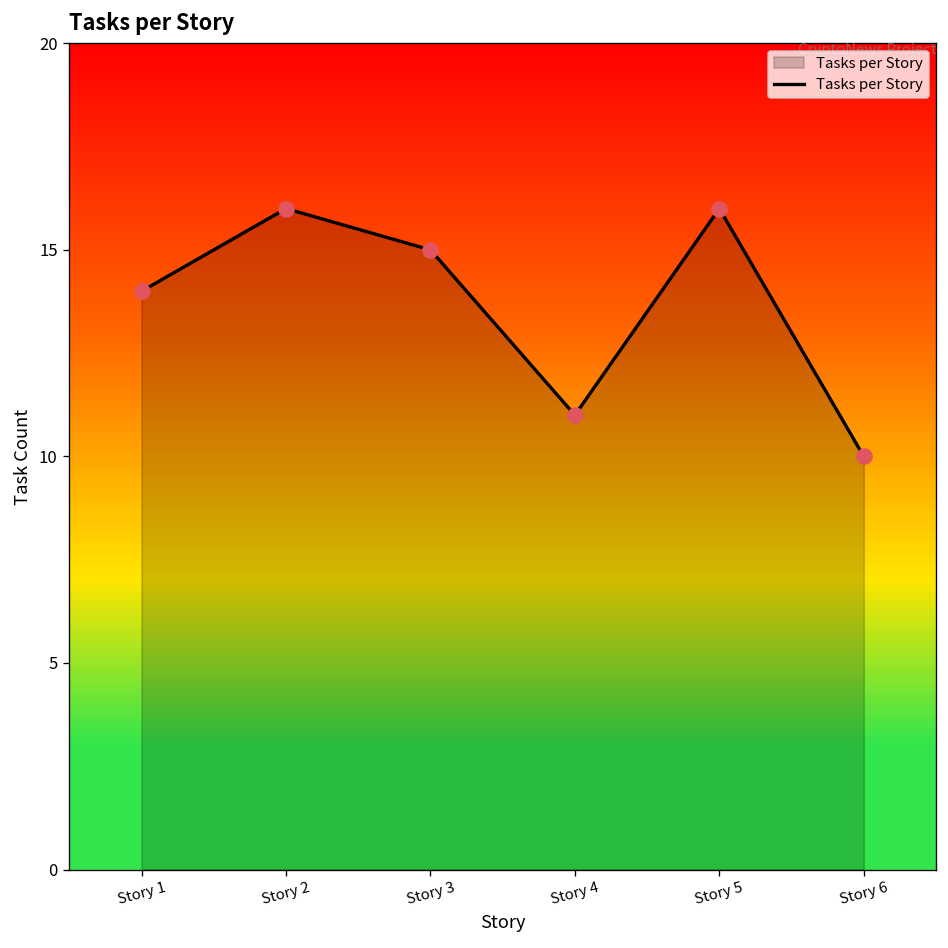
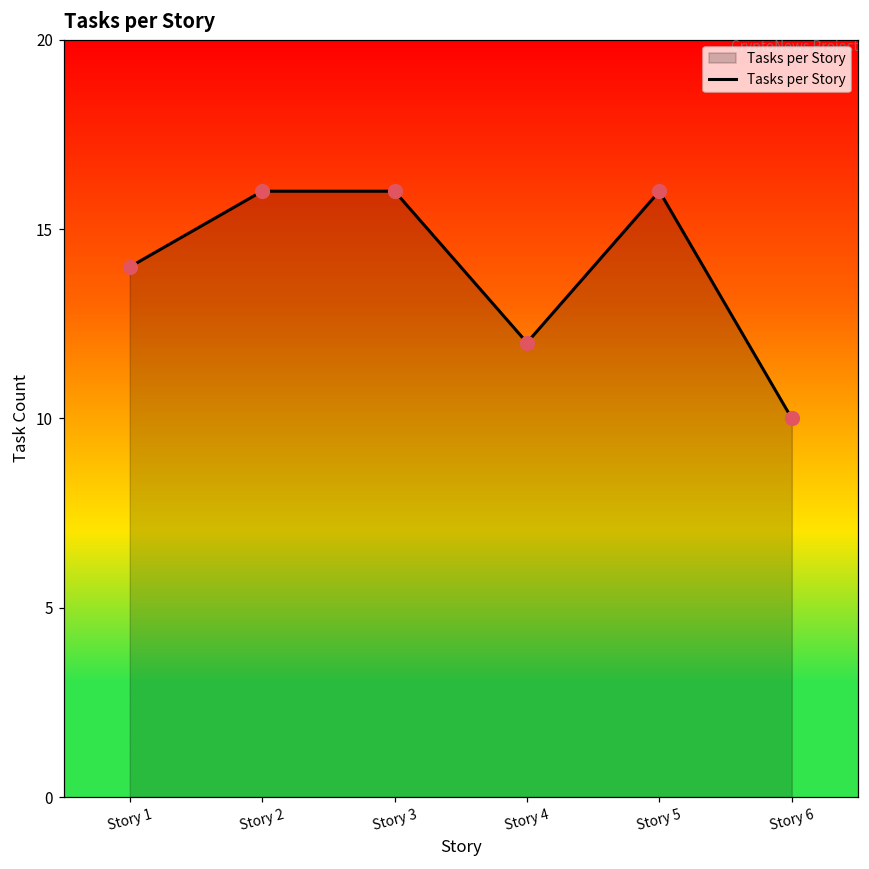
Story 3: 15 -> 16
Story 4: 11 -> 12
